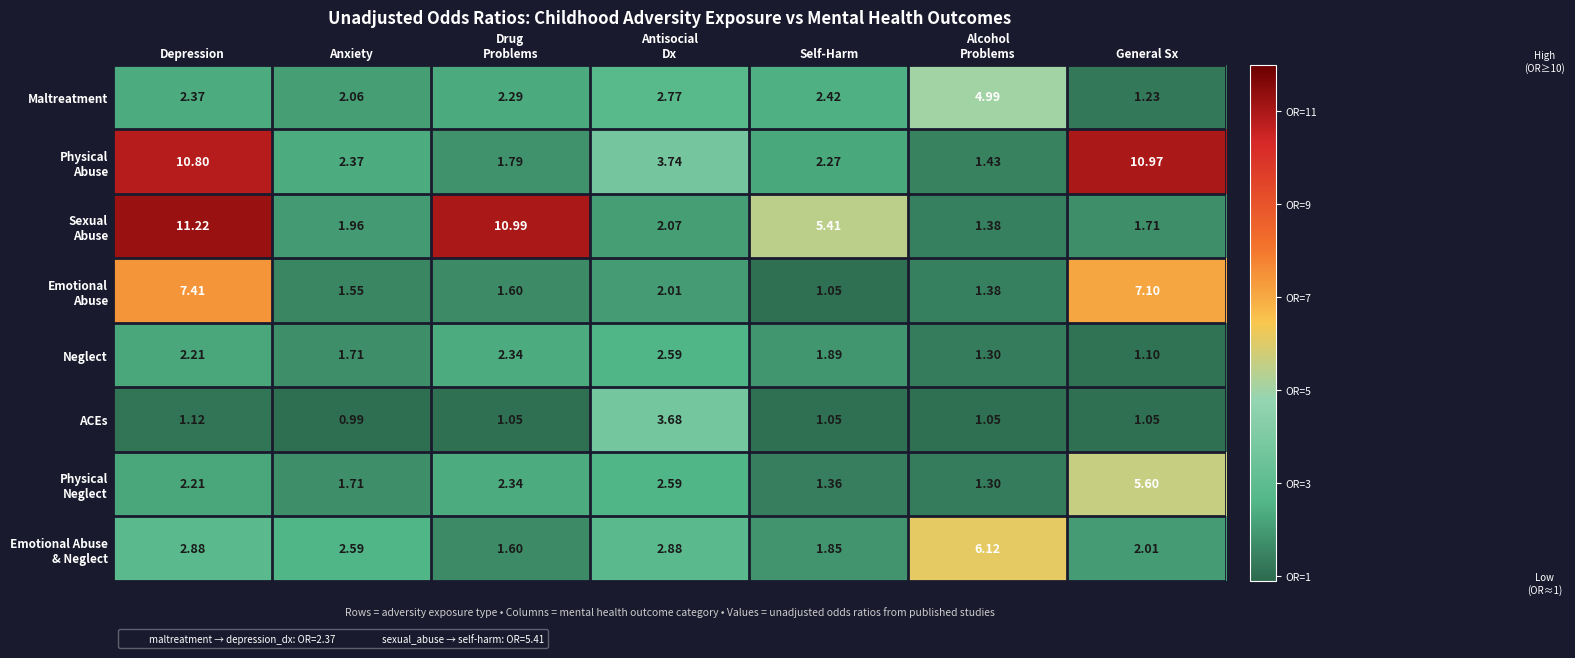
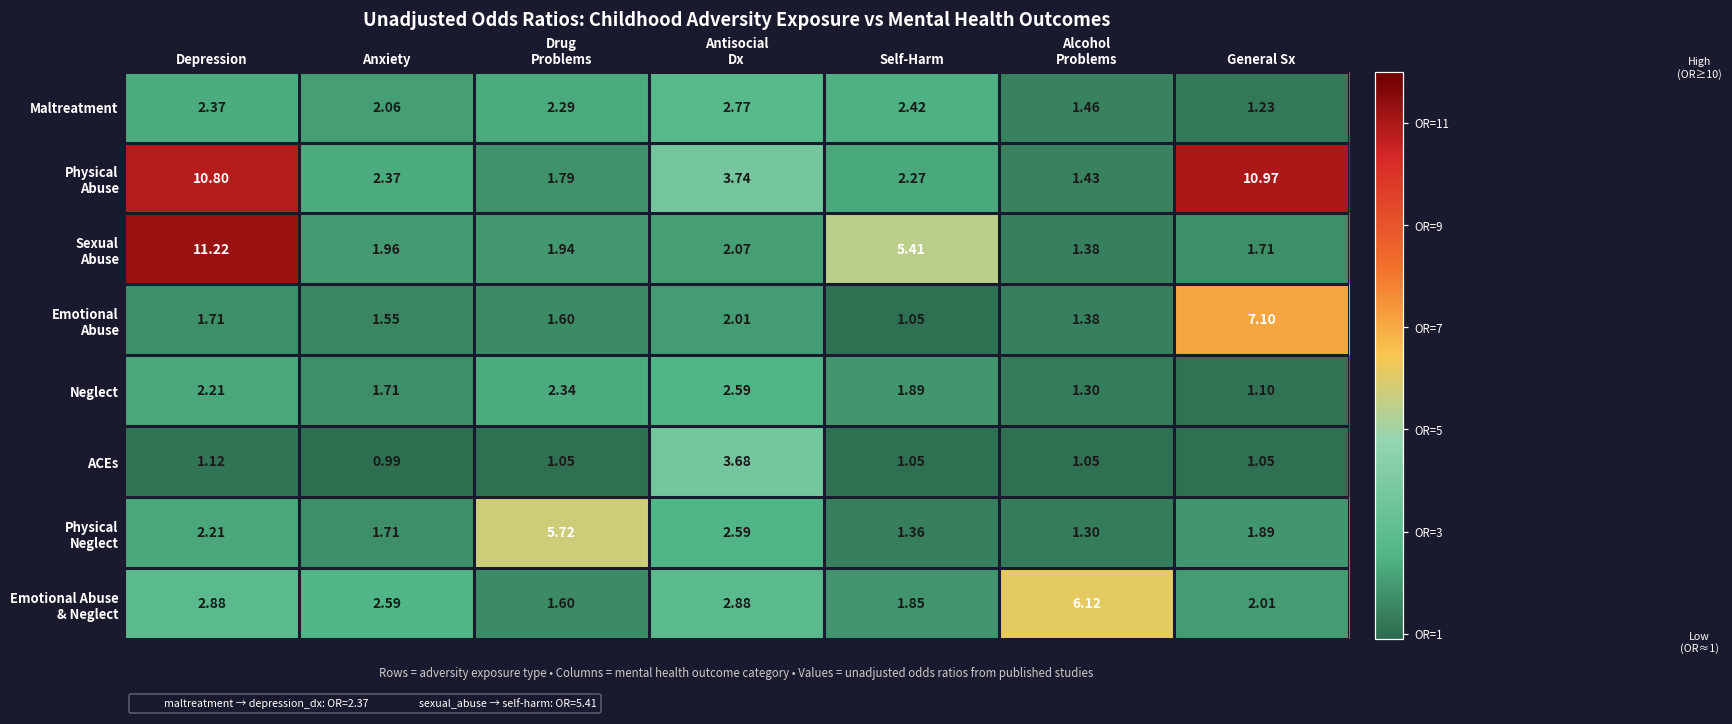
Maltreatment, Alcohol Problems: 4.99 -> 1.46
Sexual Abuse, Drug Problems: 10.99 -> 1.94
Emotional Abuse, Depression: 7.41 -> 1.71
Physical Neglect, Drug Problems: 2.34 -> 5.72
Physical Neglect, General Sx: 5.60 -> 1.89
